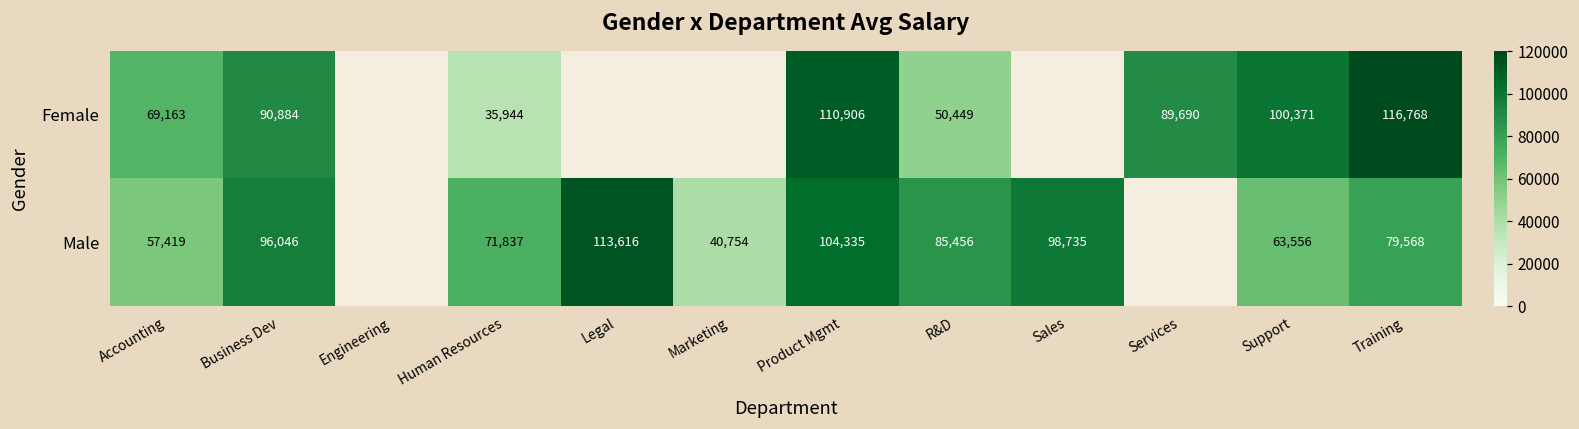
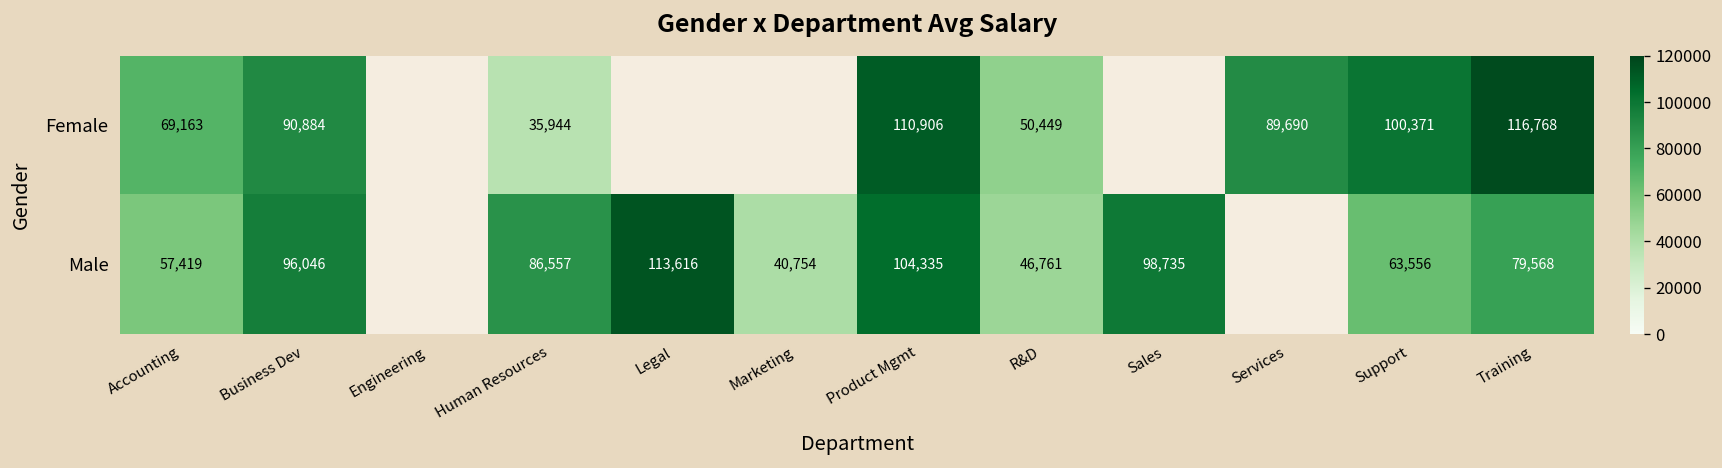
Male, Human Resources: 71,837 -> 86,557
Male, R&D: 85,456 -> 46,761
